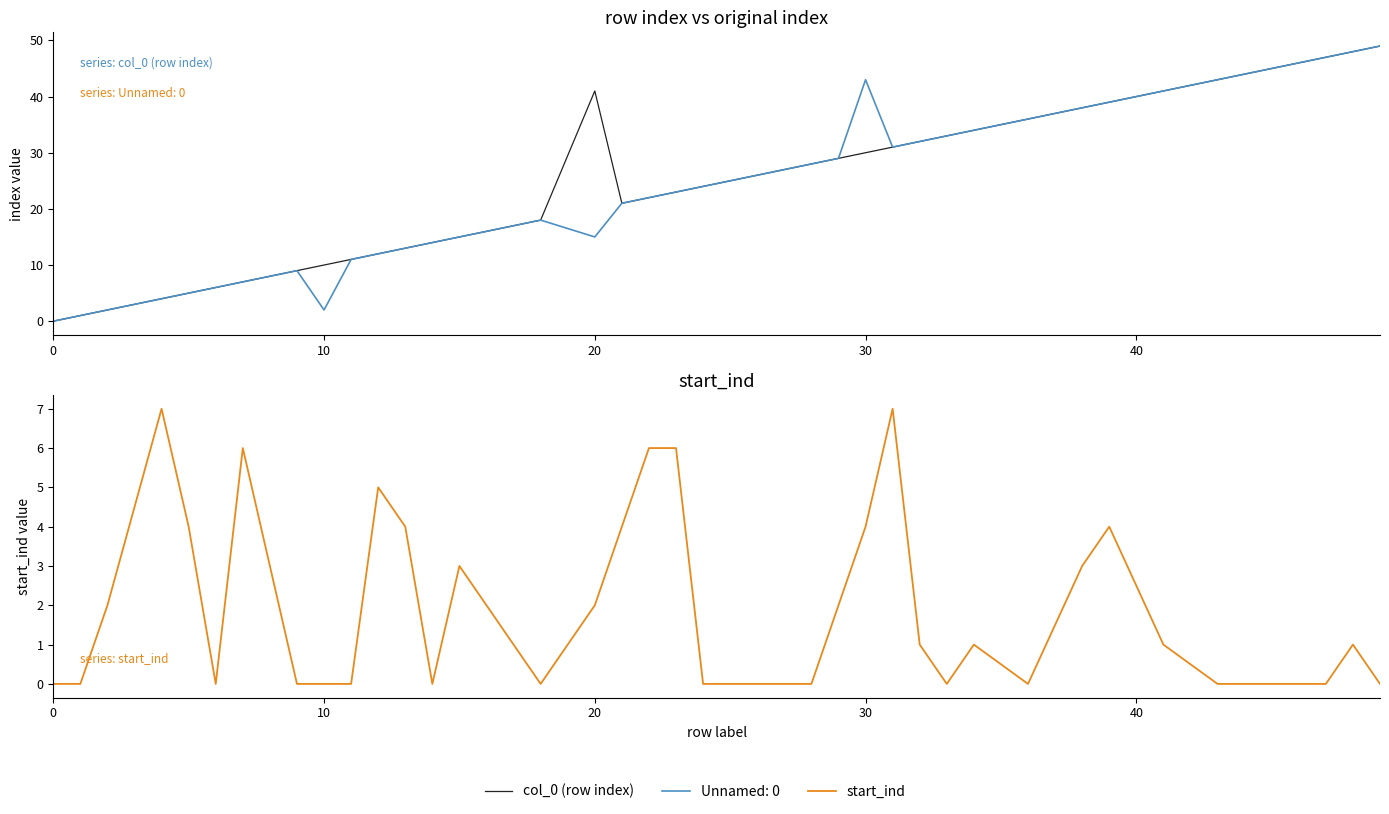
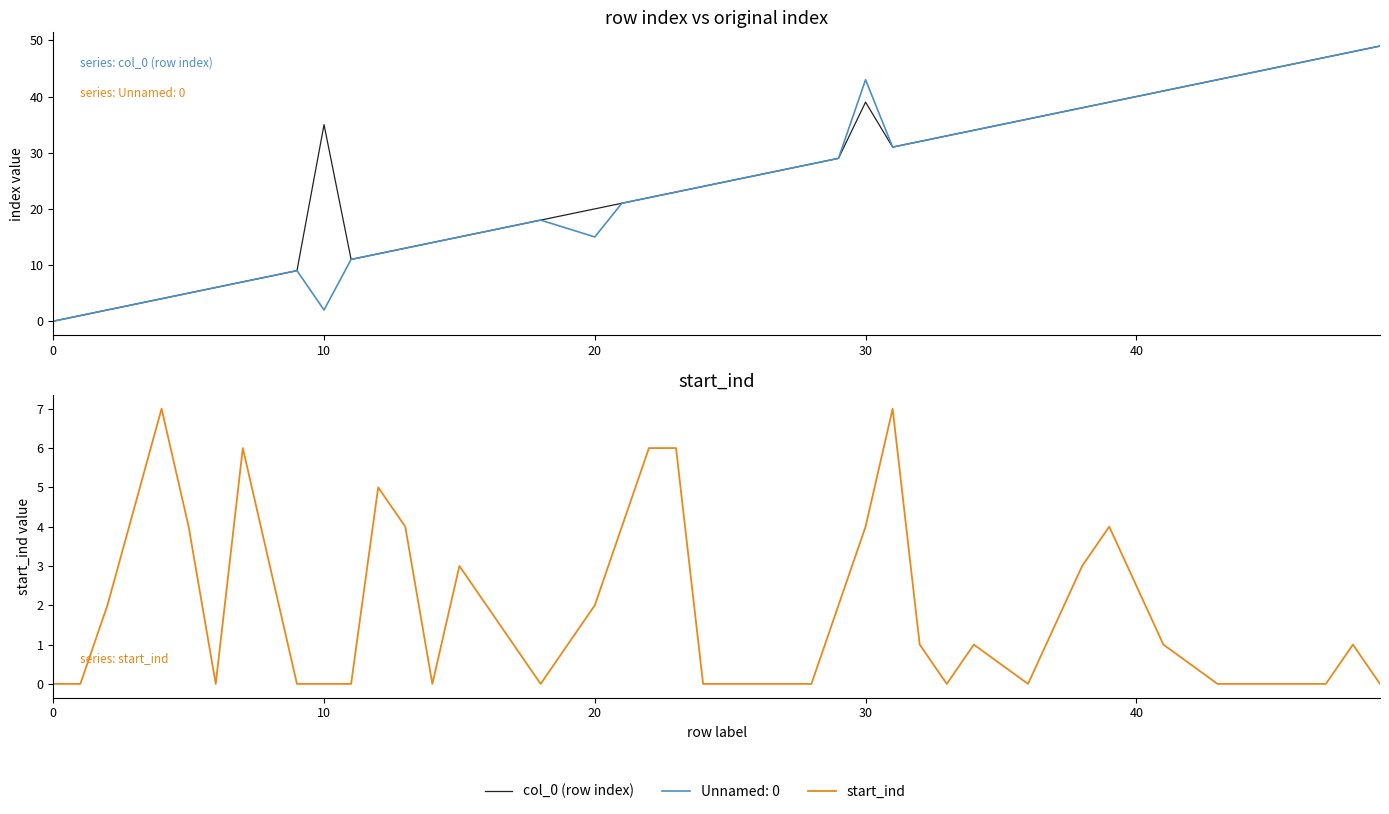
row index vs original index, col_0 (row index), 10: 10 -> 35
row index vs original index, col_0 (row index), 20: 41 -> 20
row index vs original index, col_0 (row index), 30: 30 -> 39
